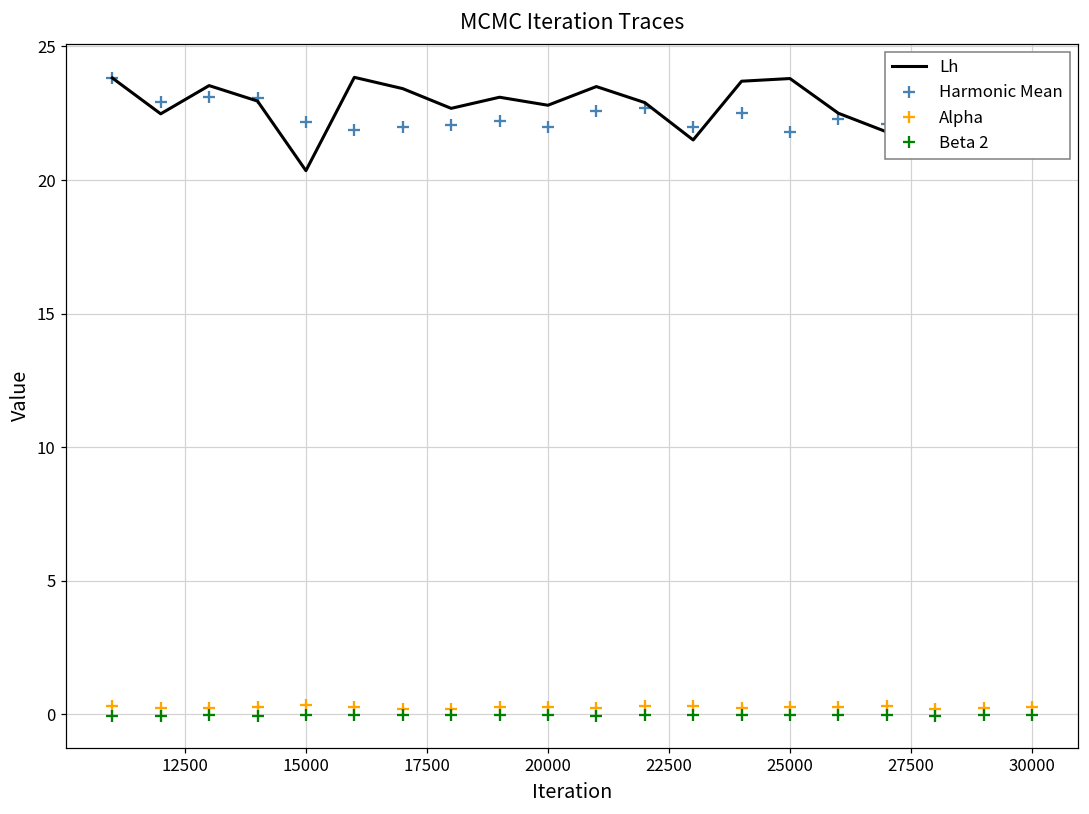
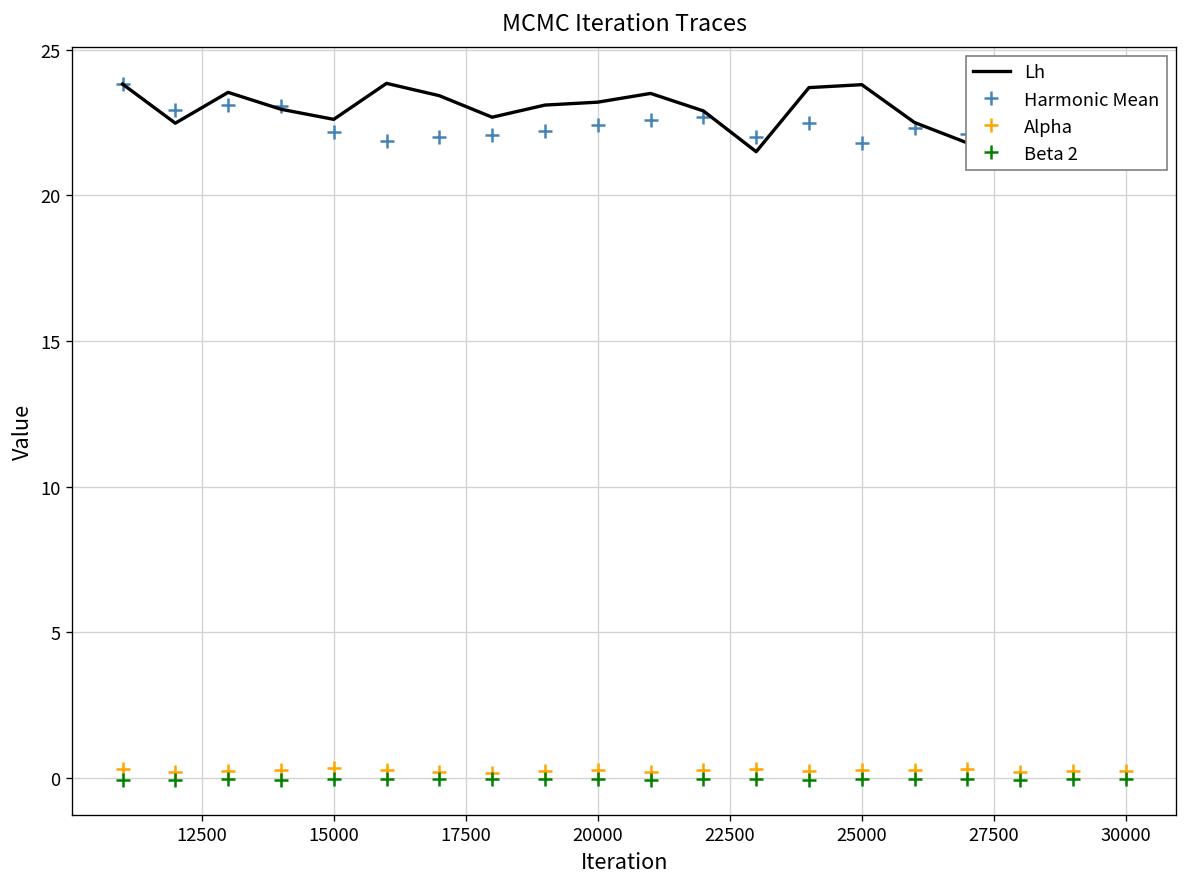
Lh, 15000: 20.4 -> 22.6
Lh, 20000: 22.8 -> 23.2
Harmonic Mean, 20000: 22.0 -> 22.4
